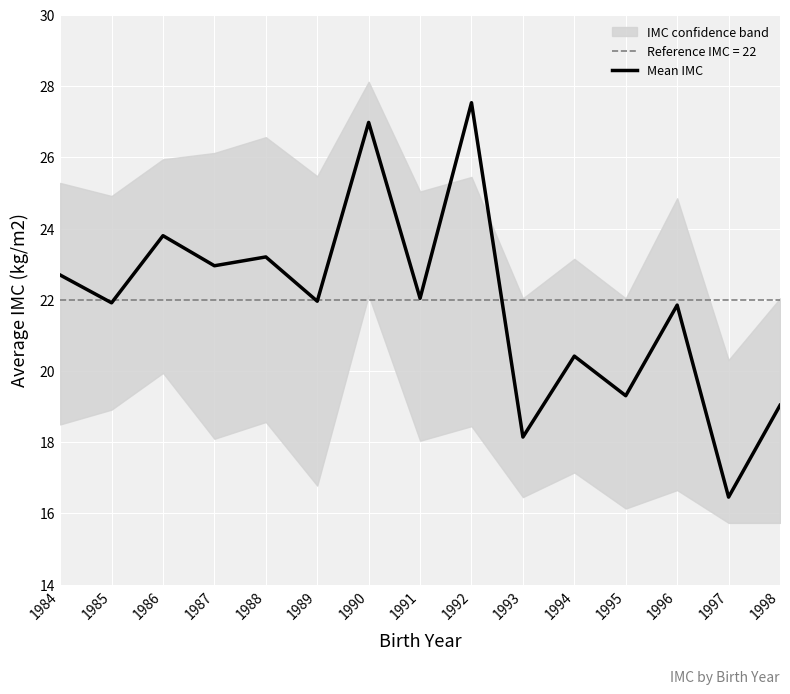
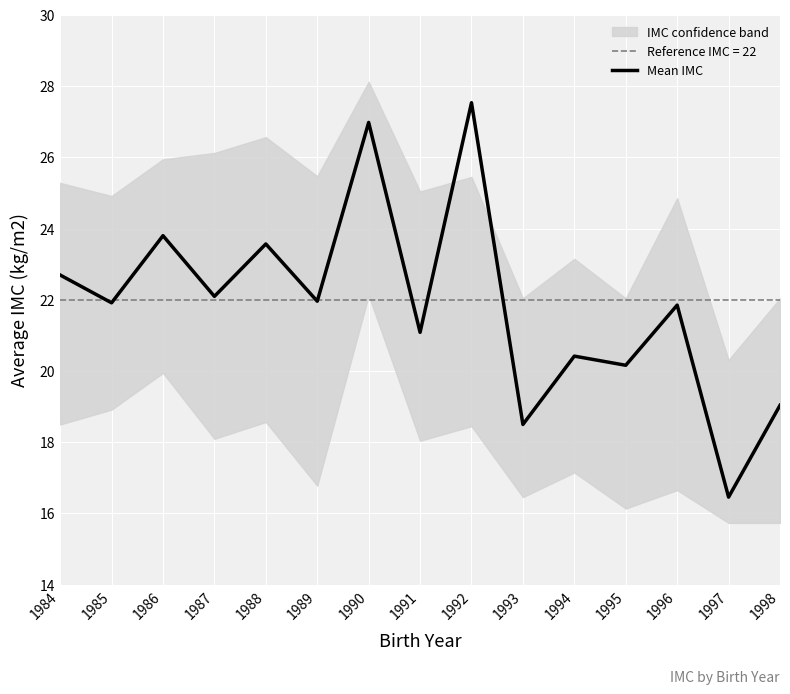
Mean IMC, 1987: 23.0 -> 22.1
Mean IMC, 1988: 23.2 -> 23.6
Mean IMC, 1991: 22.0 -> 21.1
Mean IMC, 1993: 18.1 -> 18.5
Mean IMC, 1995: 19.3 -> 20.2
